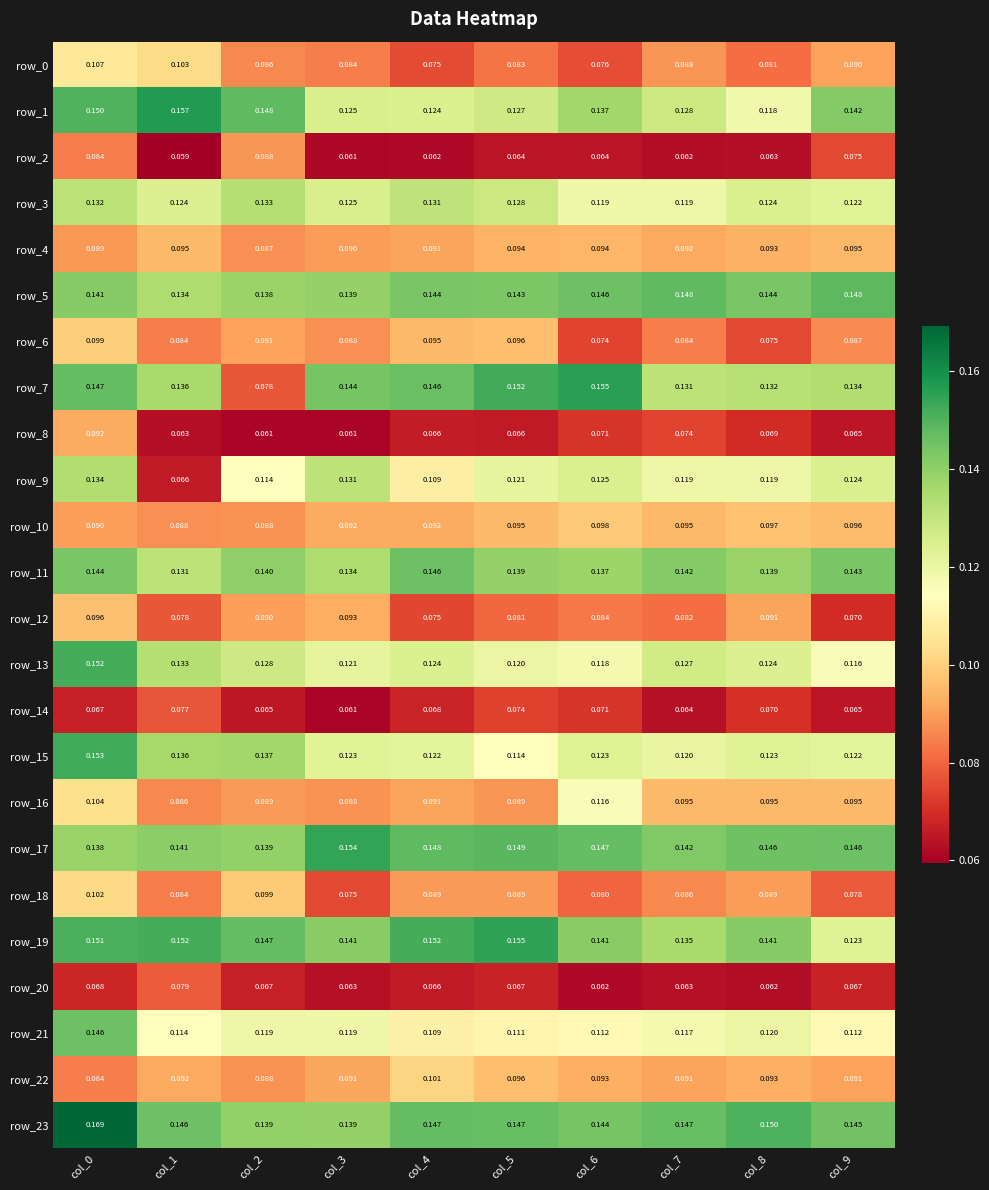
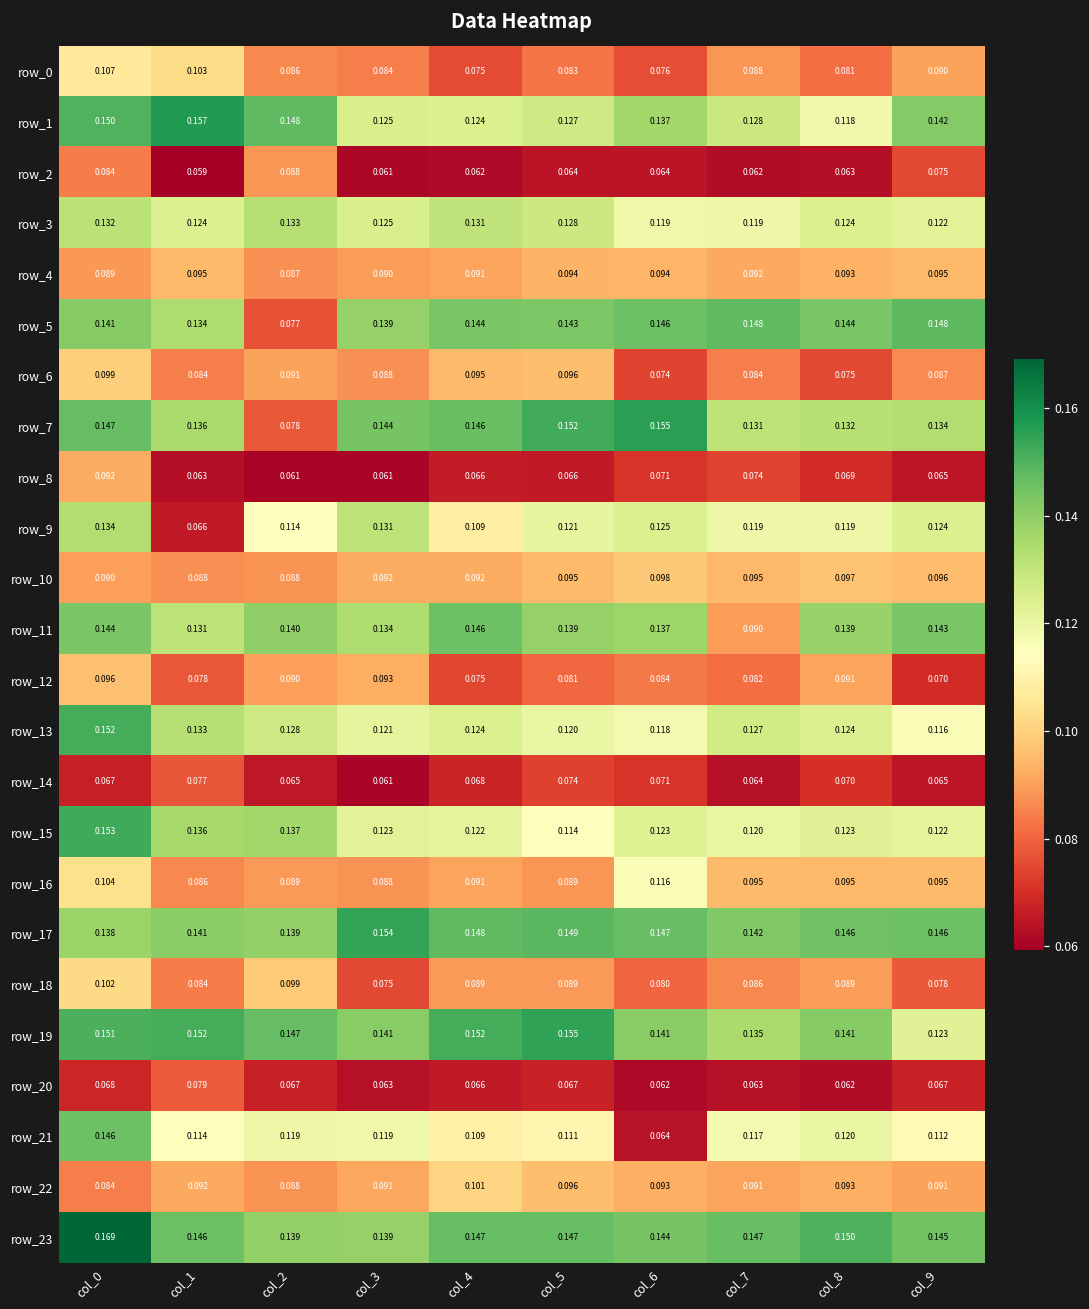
row_5, col_2: 0.138 -> 0.077
row_11, col_7: 0.142 -> 0.090
row_21, col_6: 0.112 -> 0.064
